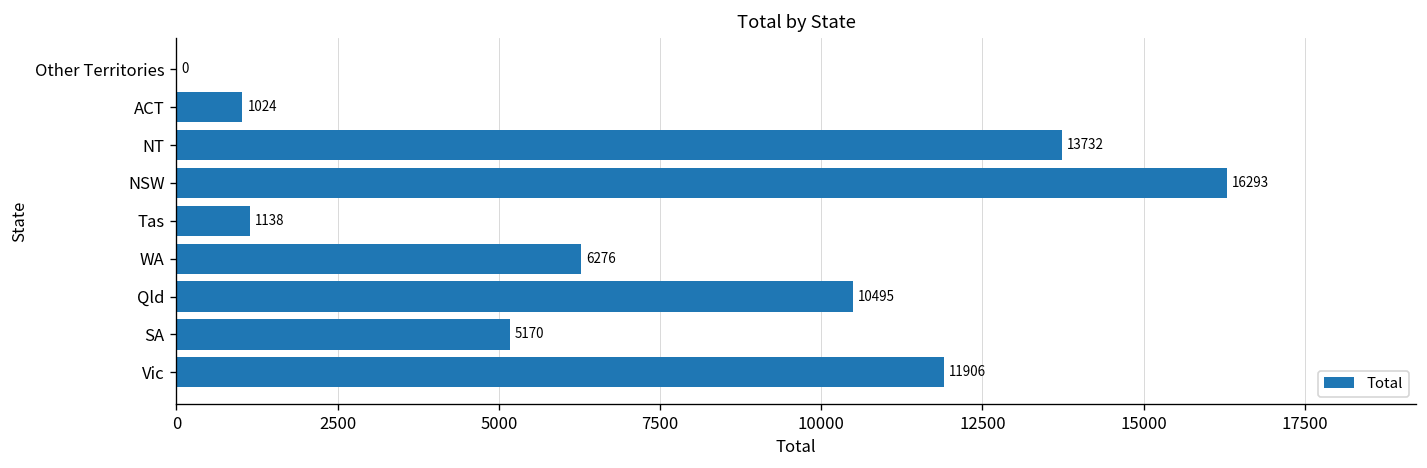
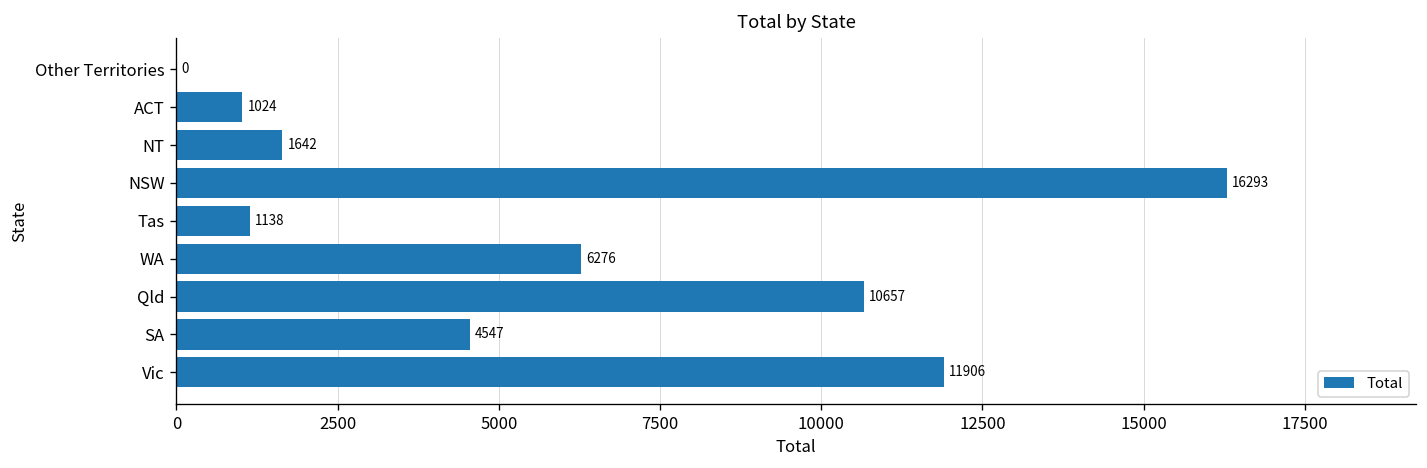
NT: 13732 -> 1642
Qld: 10495 -> 10657
SA: 5170 -> 4547
